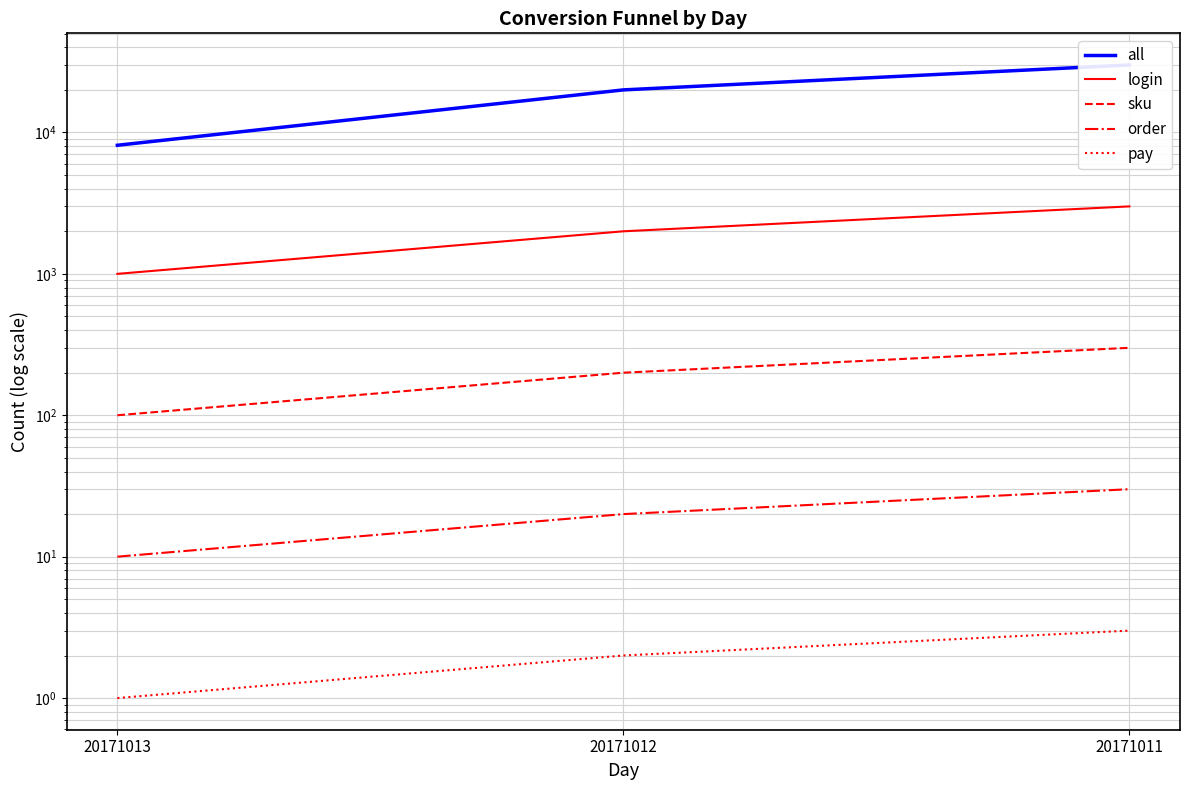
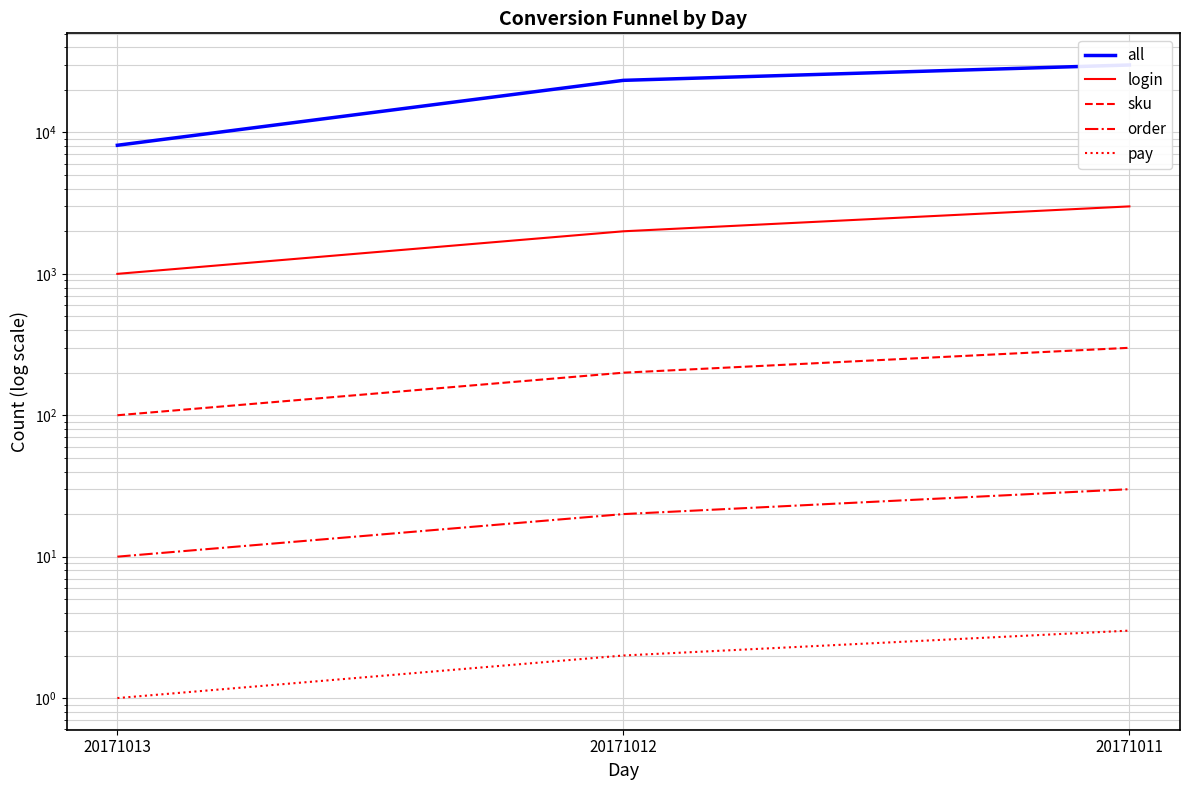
all, 20171012: 20000 -> 23000
